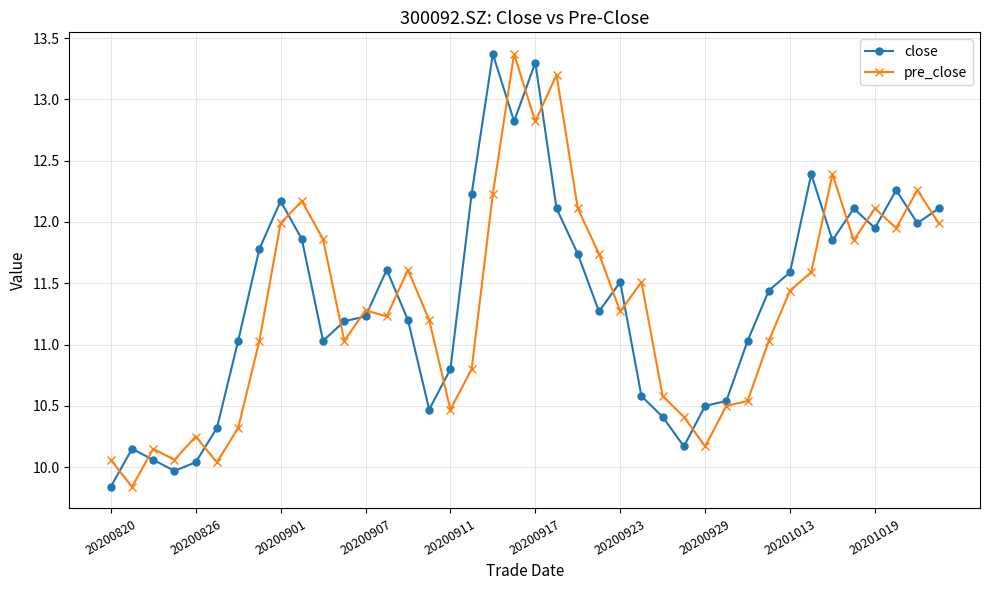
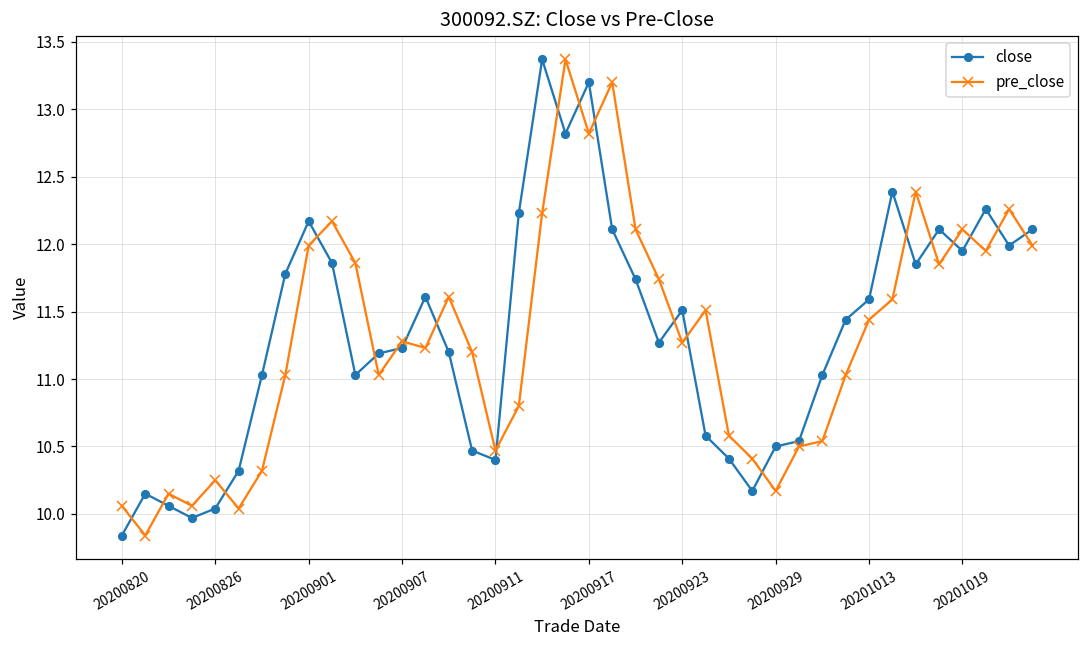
close, 20200911: 10.8 -> 10.4
close, 20200917: 13.3 -> 13.2
